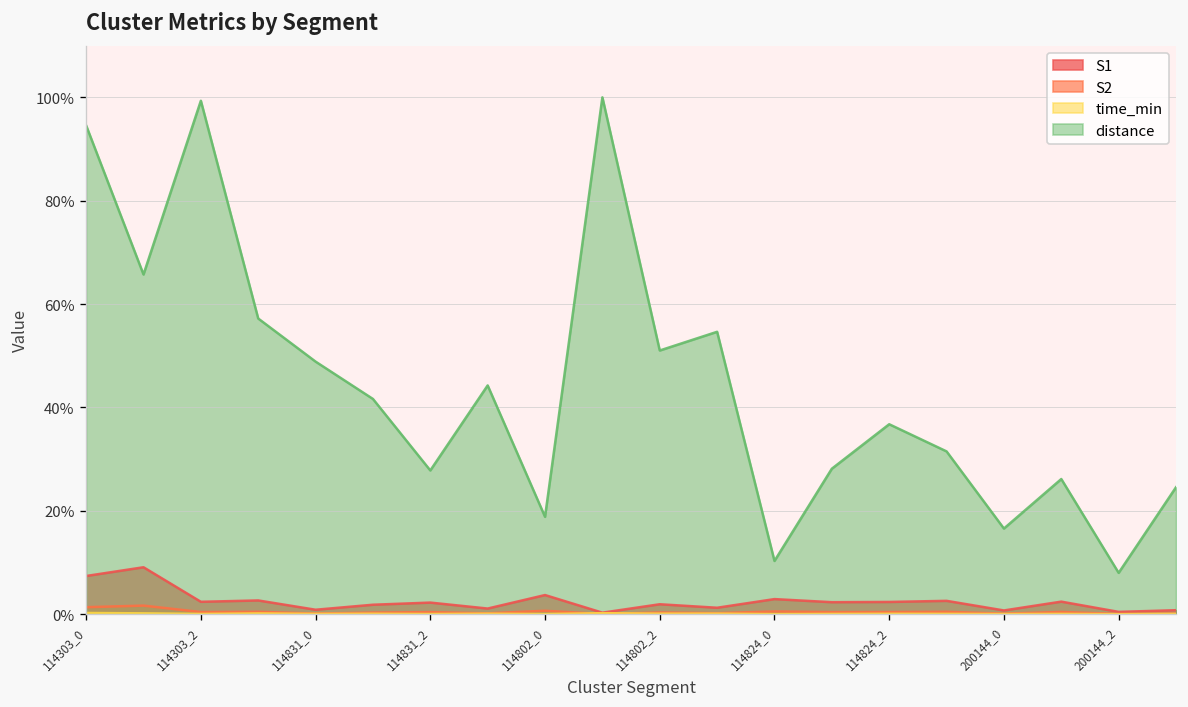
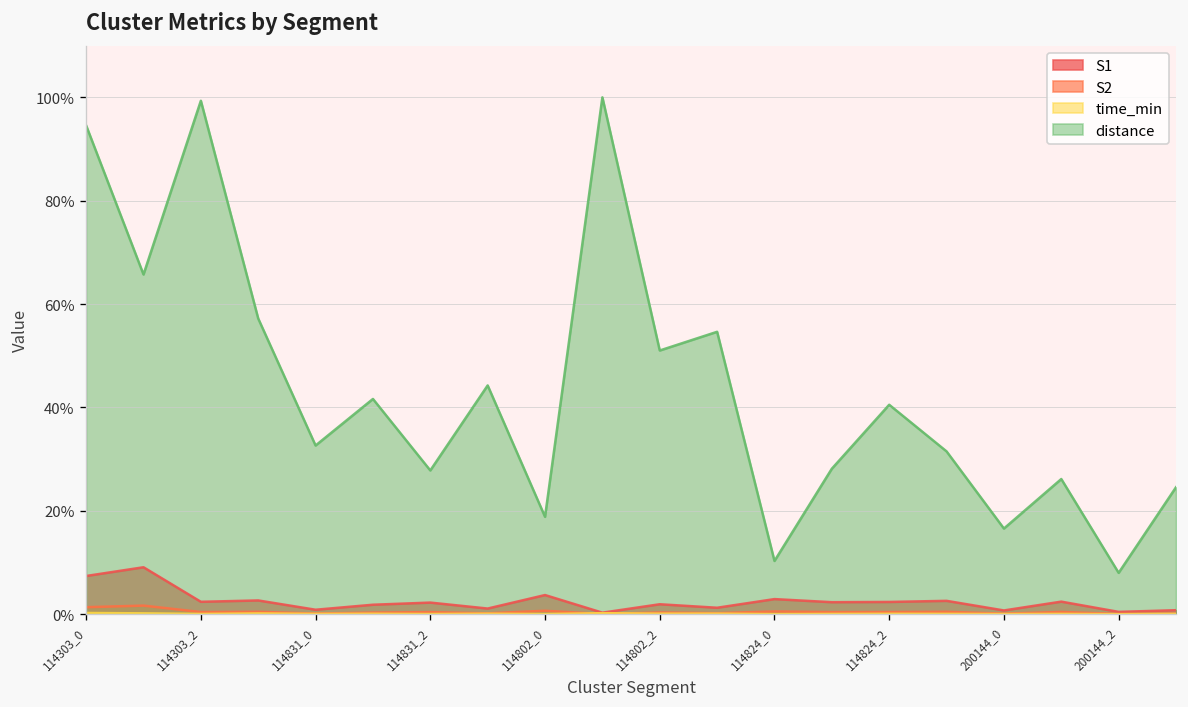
distance, 114831_0: 49% -> 33%
distance, 114824_2: 37% -> 41%
